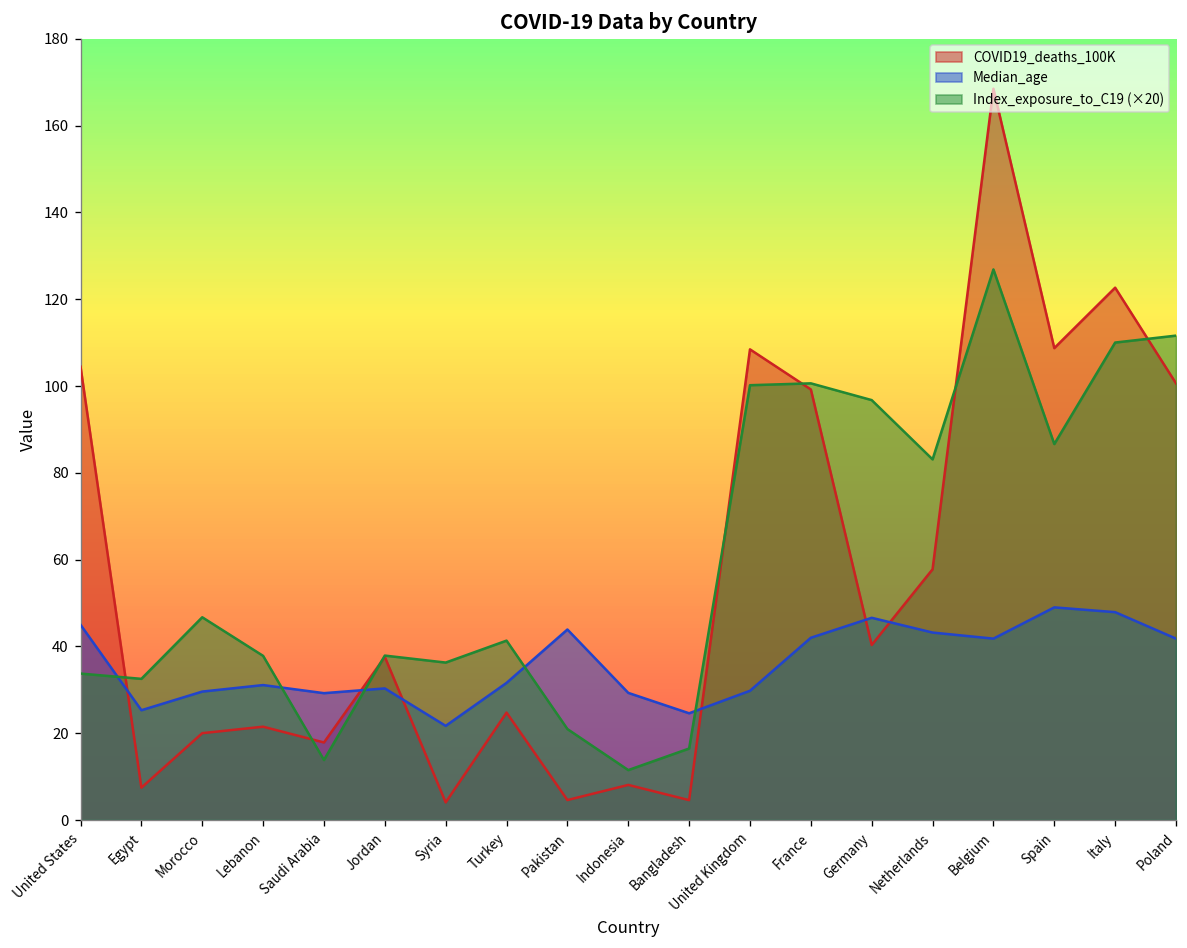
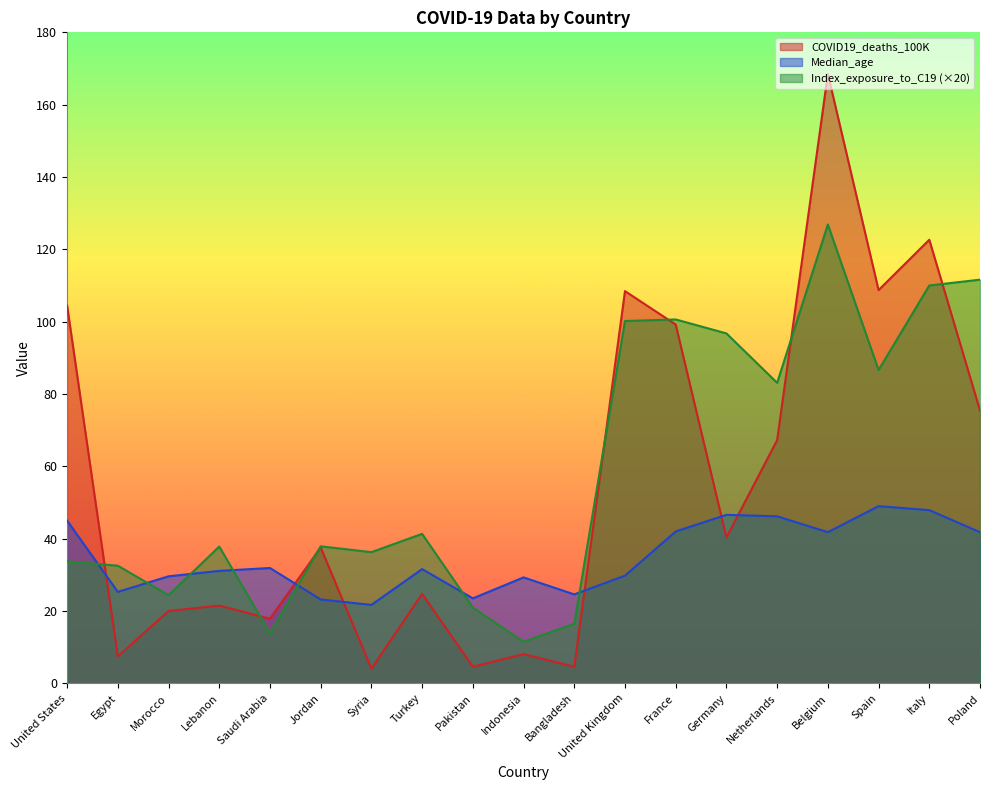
Index_exposure_to_C19 (×20), Morocco: 47 -> 24
Median_age, Saudi Arabia: 29 -> 32
Median_age, Jordan: 30 -> 23
Median_age, Pakistan: 44 -> 24
COVID19_deaths_100K, Netherlands: 58 -> 67
Median_age, Netherlands: 43 -> 46
COVID19_deaths_100K, Poland: 101 -> 75
